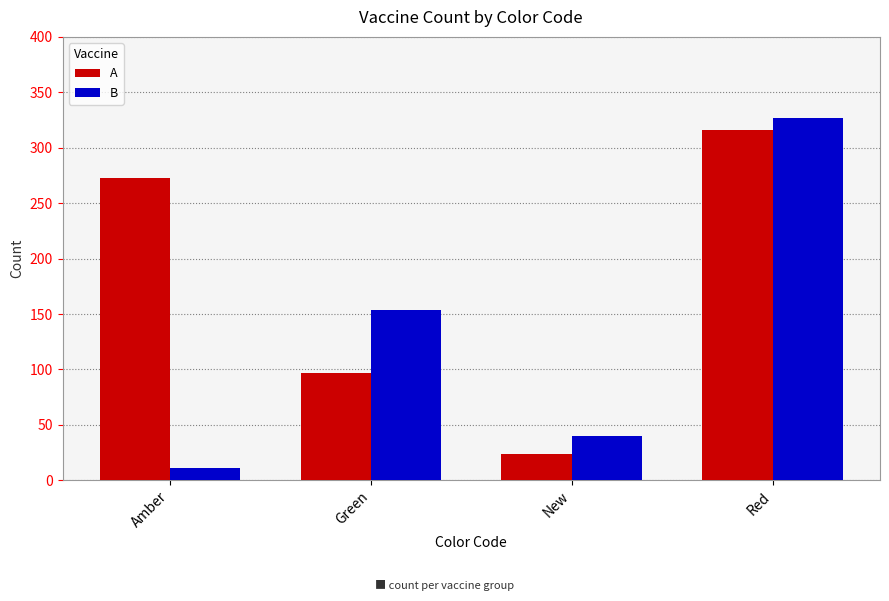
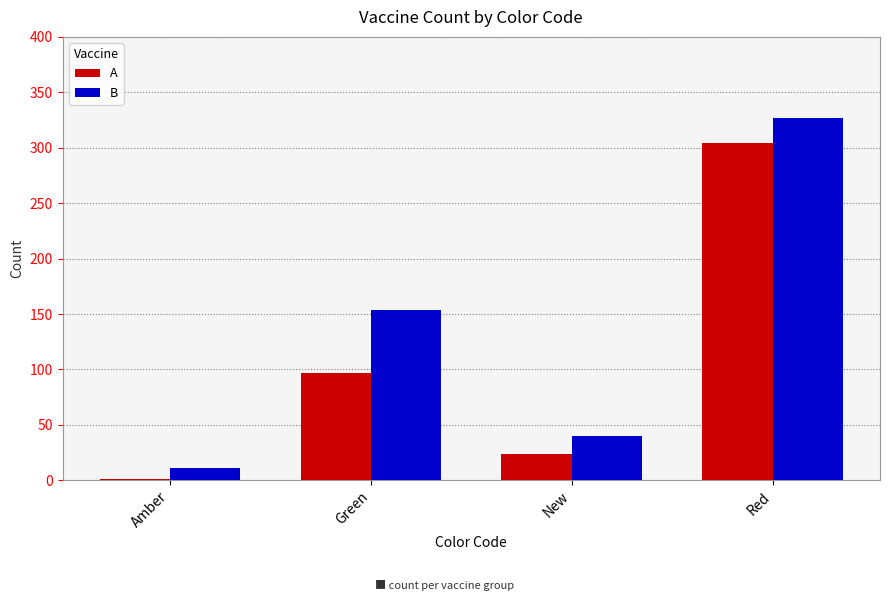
A, Amber: 273 -> 1
A, Red: 316 -> 304
